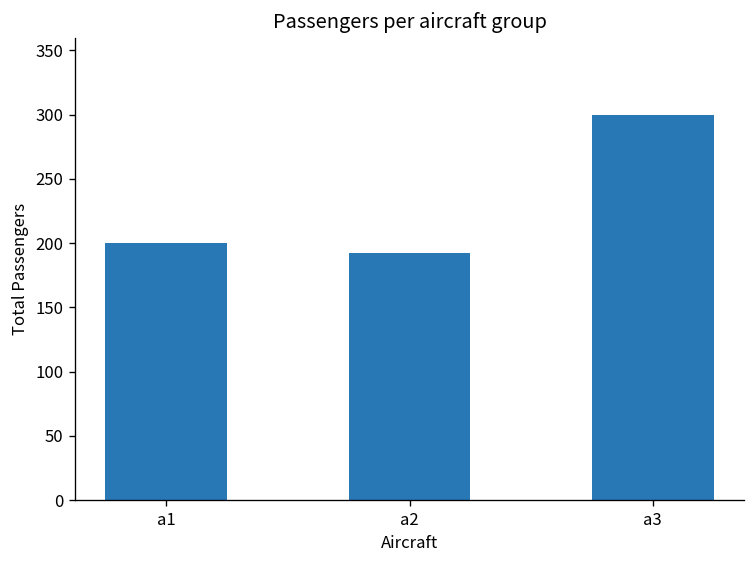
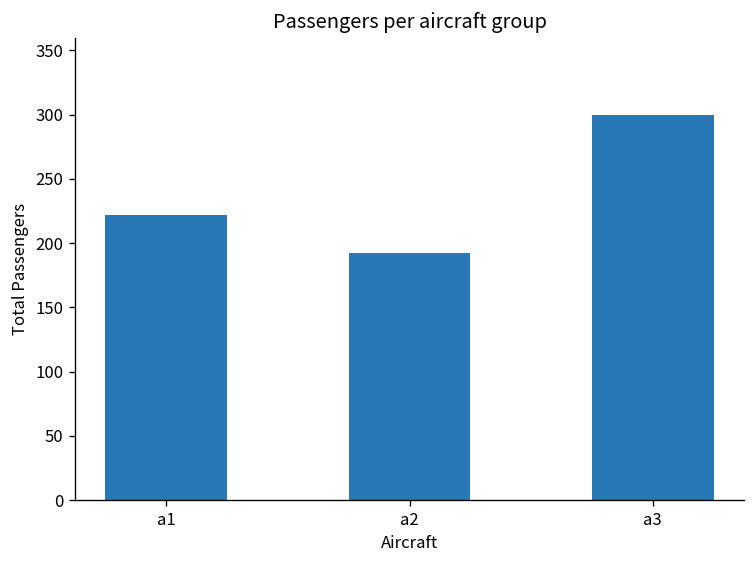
a1: 200 -> 222
